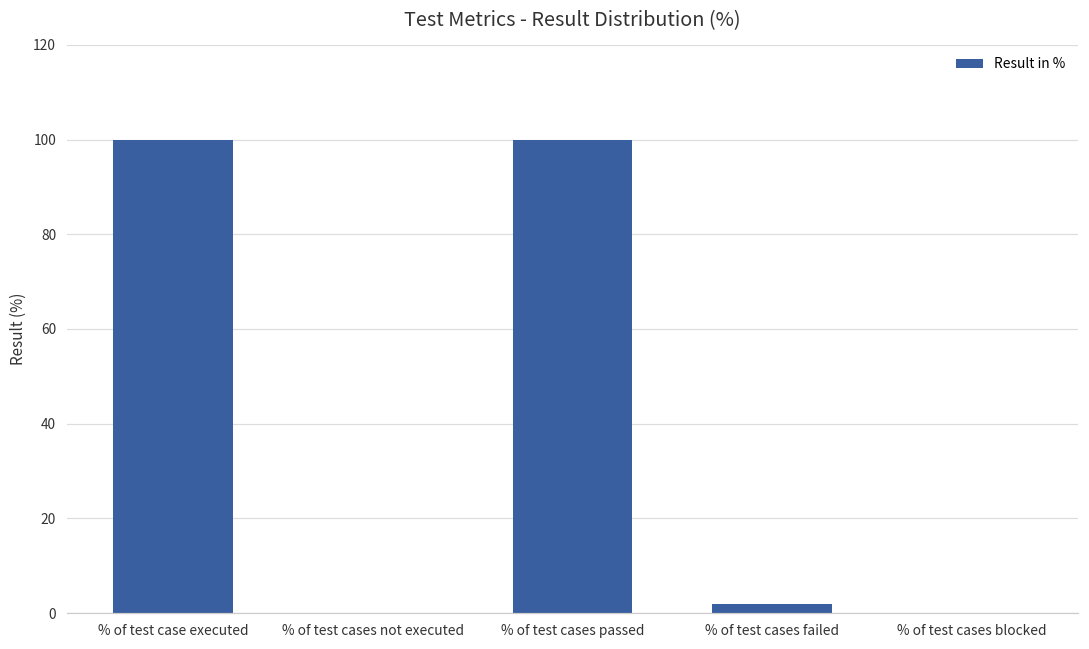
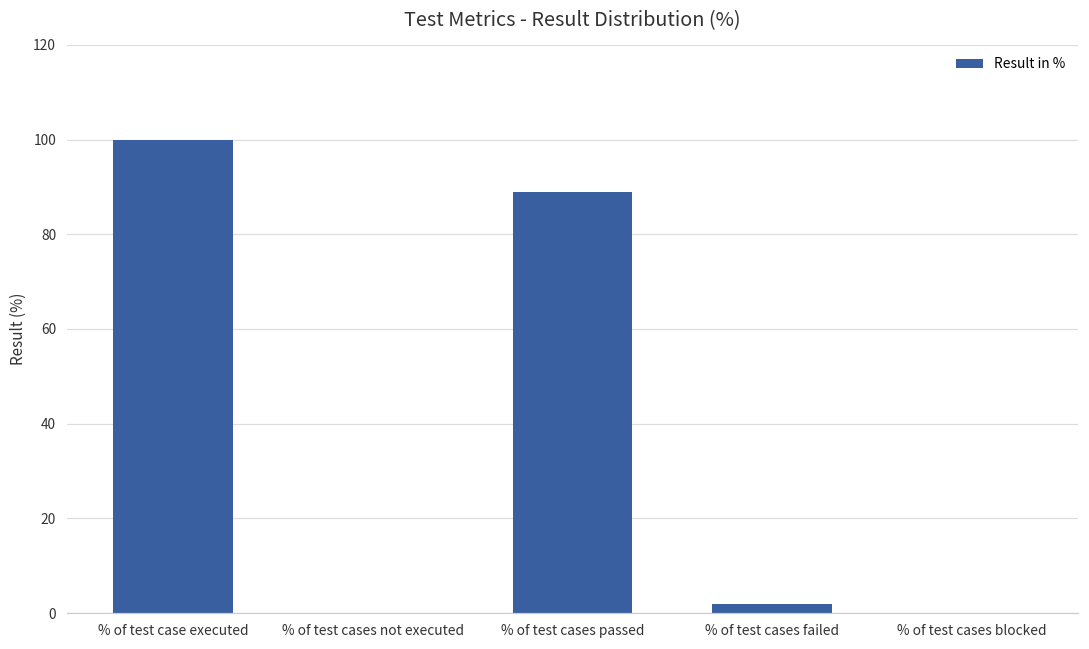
% of test cases passed: 100 -> 89
